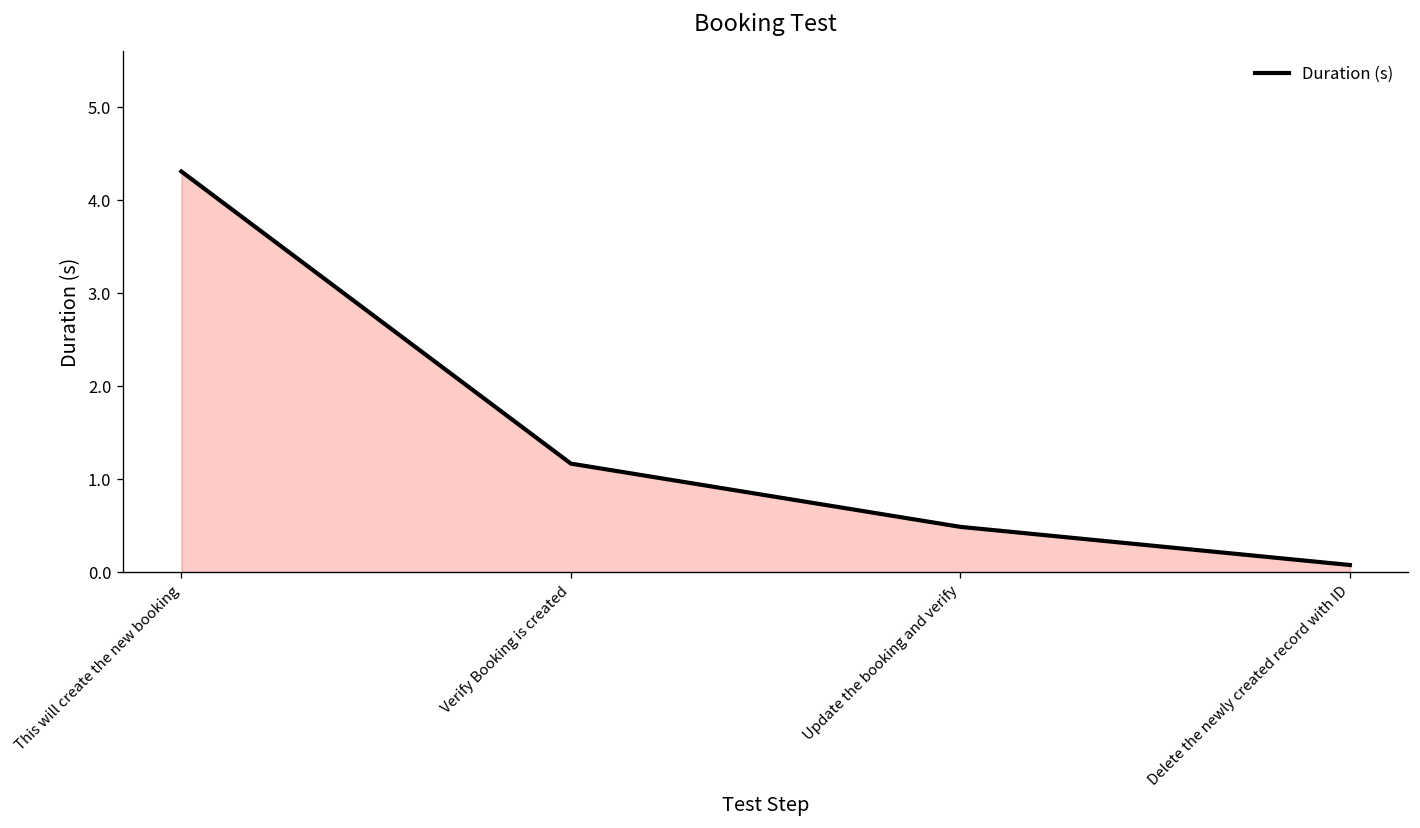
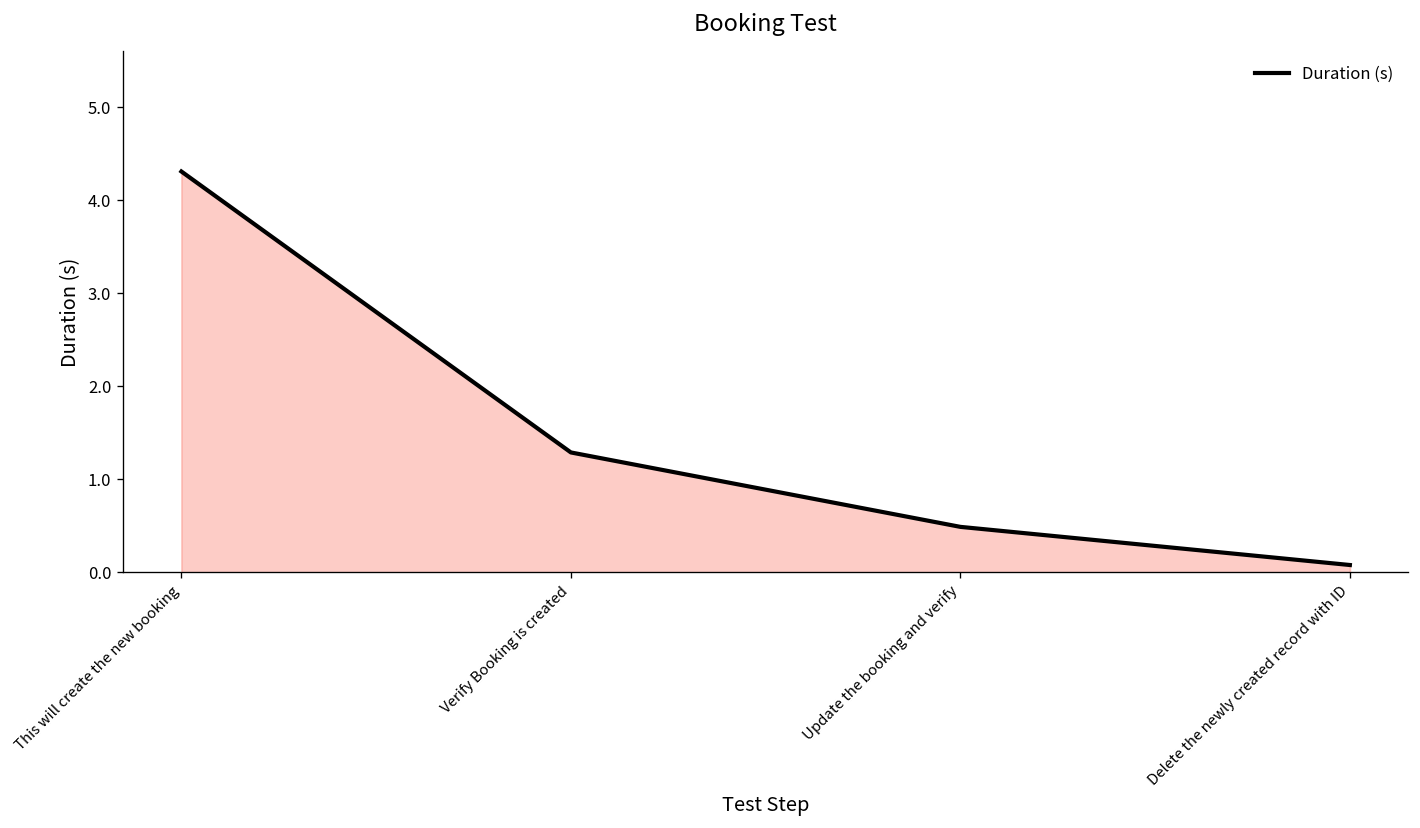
Verify Booking is created: 1.2 -> 1.3
